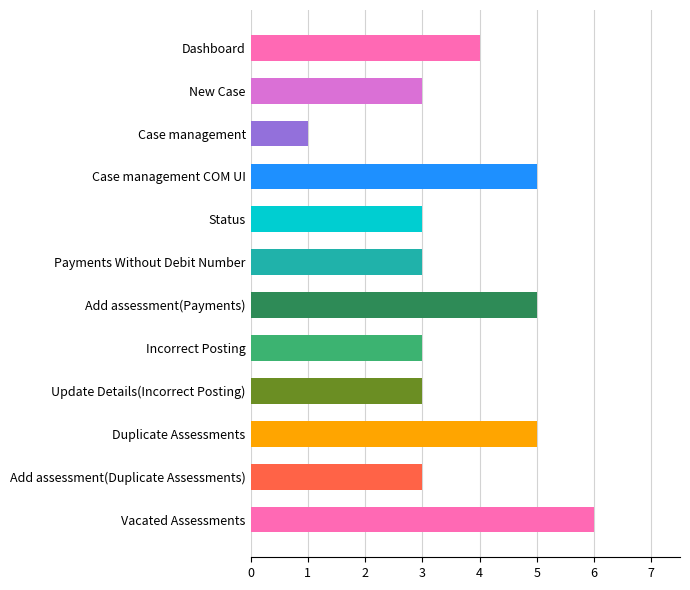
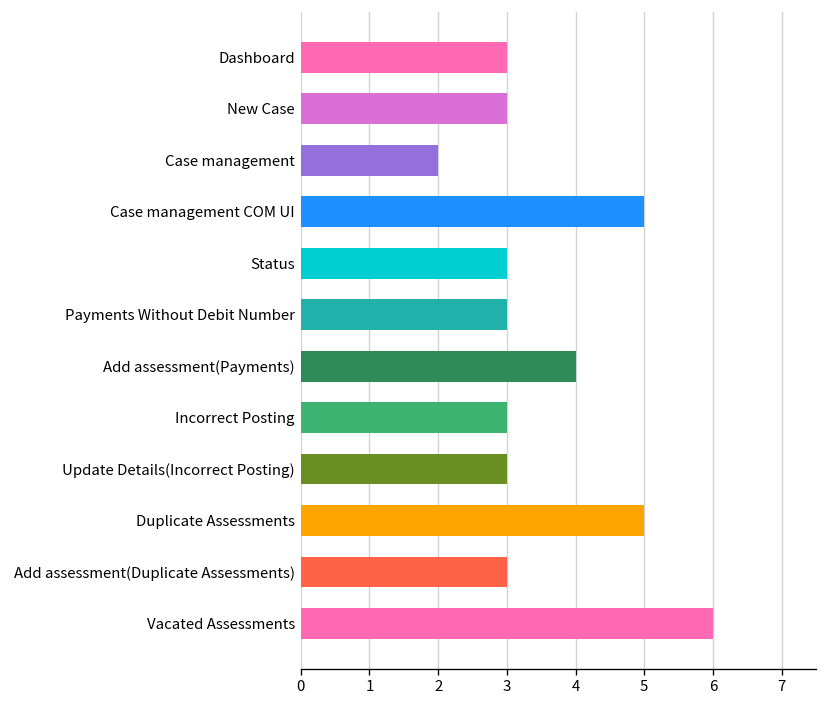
Dashboard: 4 -> 3
Case management: 1 -> 2
Add assessment(Payments): 5 -> 4
